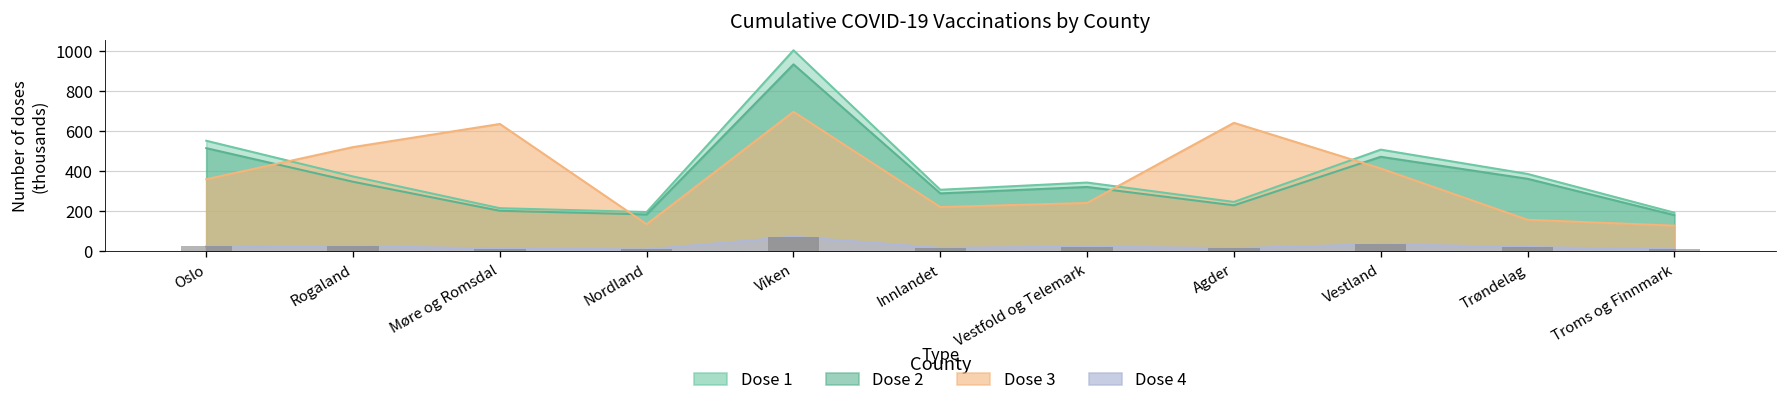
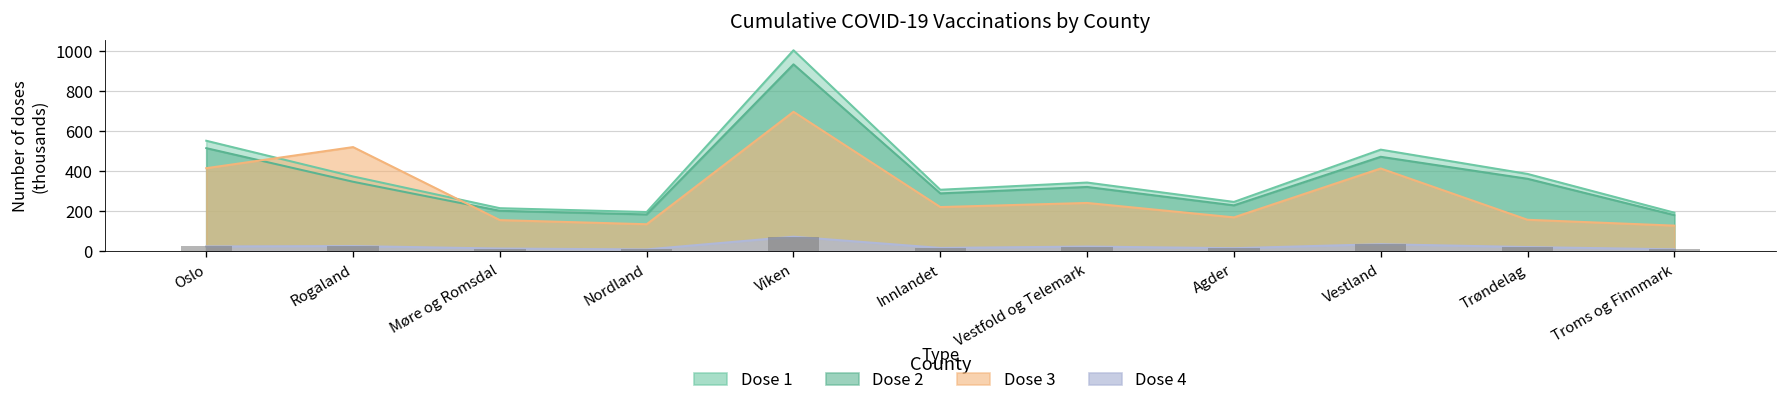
Dose 3, Oslo: 360 -> 410
Dose 3, Møre og Romsdal: 630 -> 160
Dose 3, Agder: 640 -> 170
